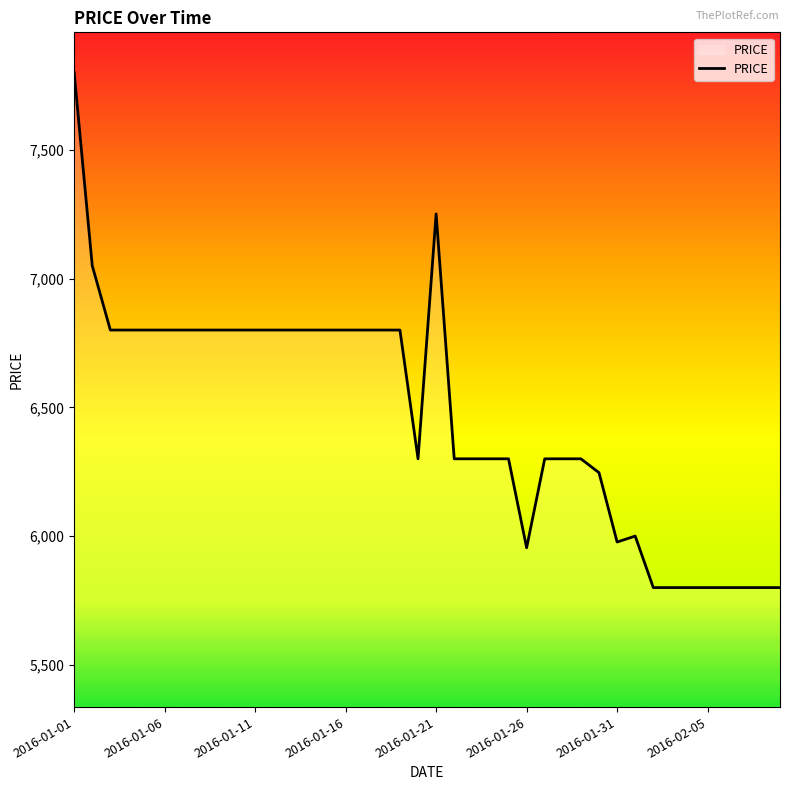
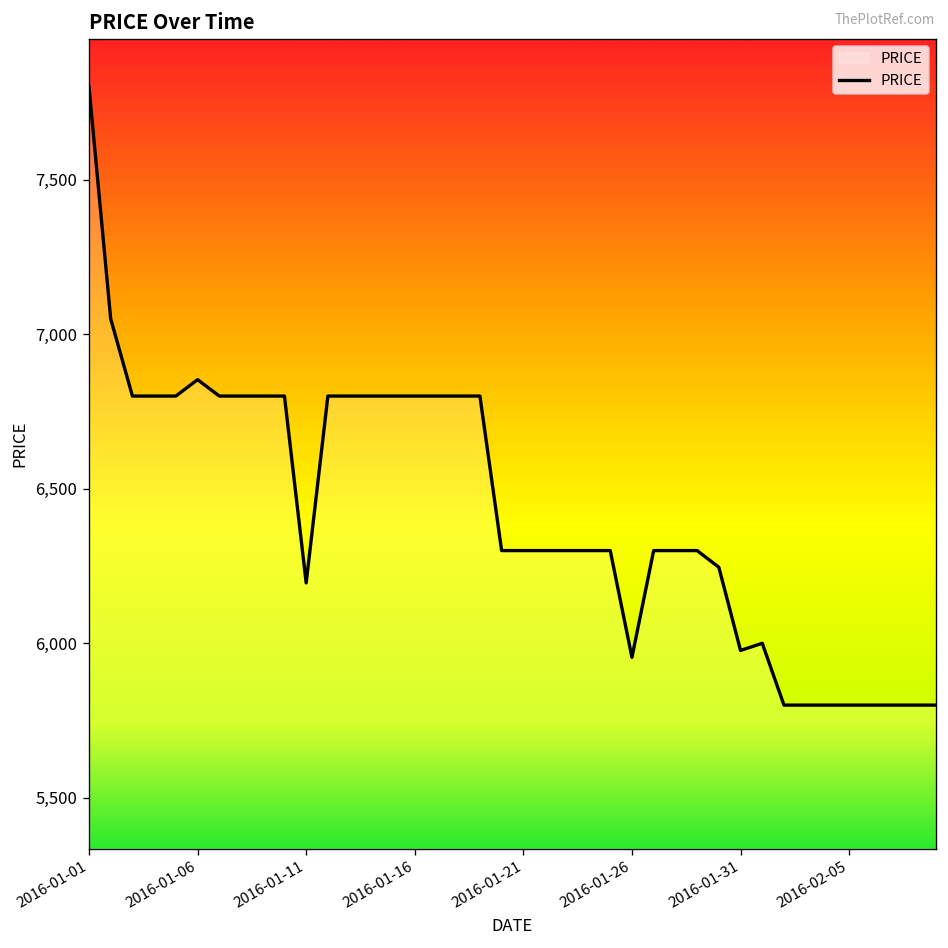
2016-01-06: 6,800 -> 6,850
2016-01-11: 6,800 -> 6,200
2016-01-21: 7,250 -> 6,300
